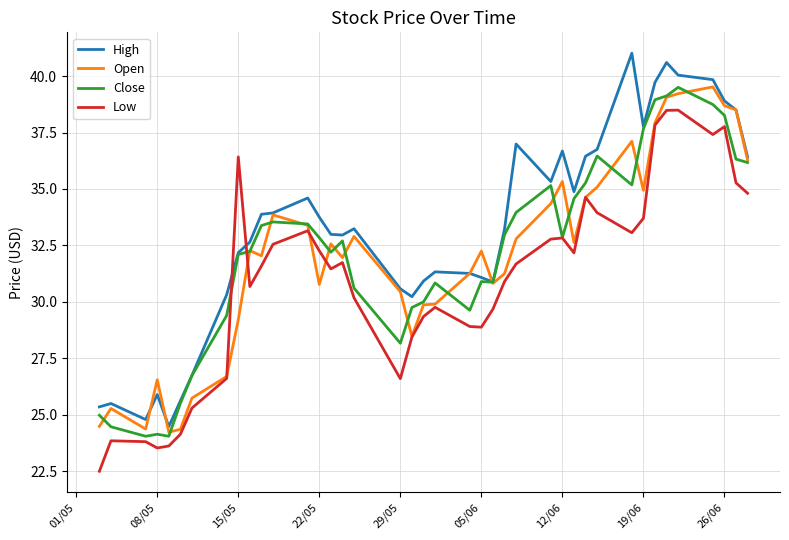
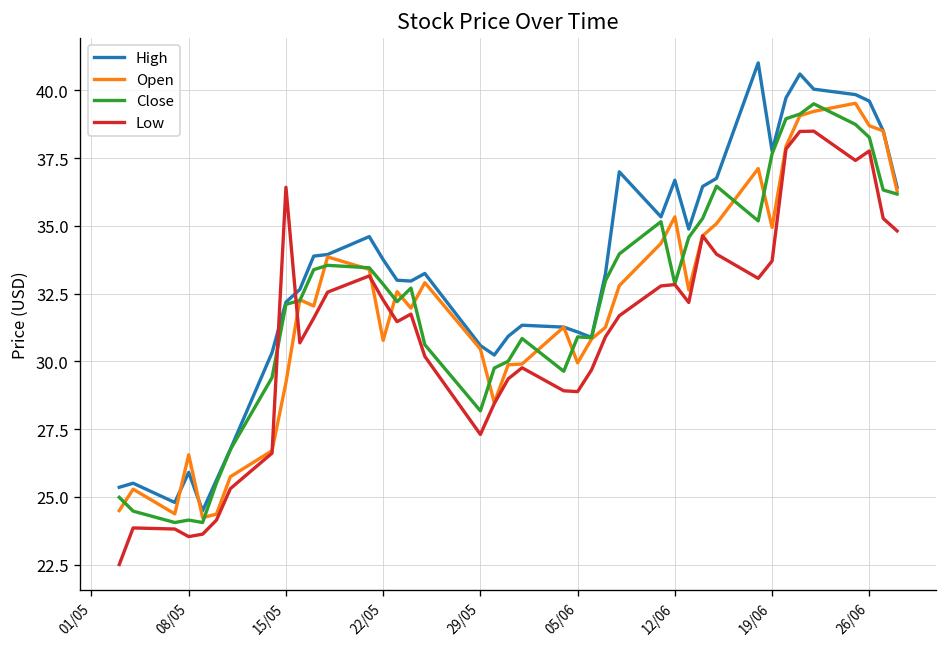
Low, 29/05: 26.6 -> 27.3
Open, 05/06: 32.3 -> 29.9
High, 26/06: 38.9 -> 39.6
